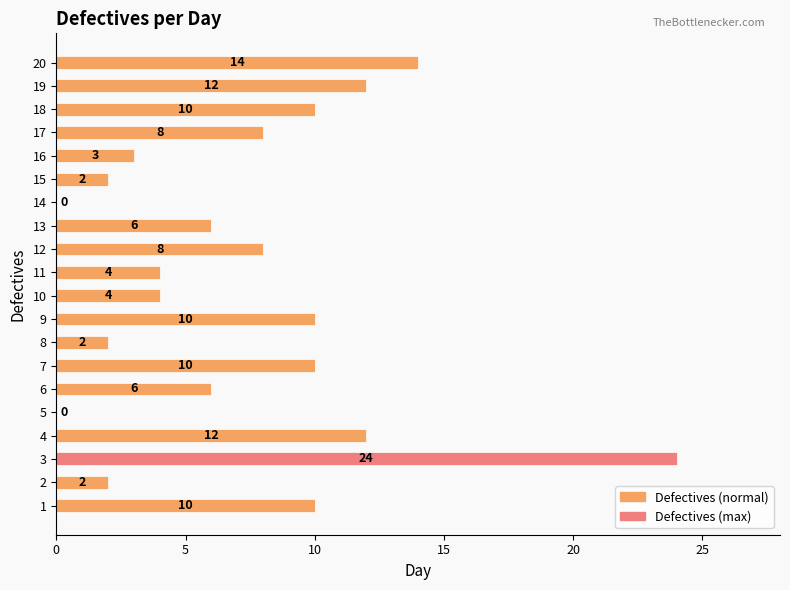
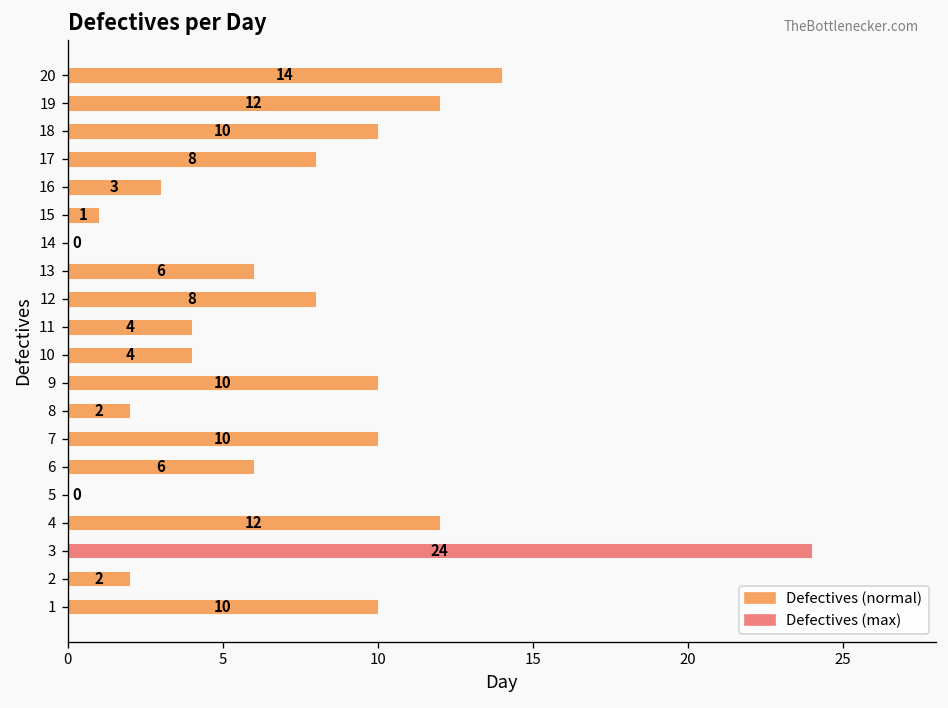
15: 2 -> 1
